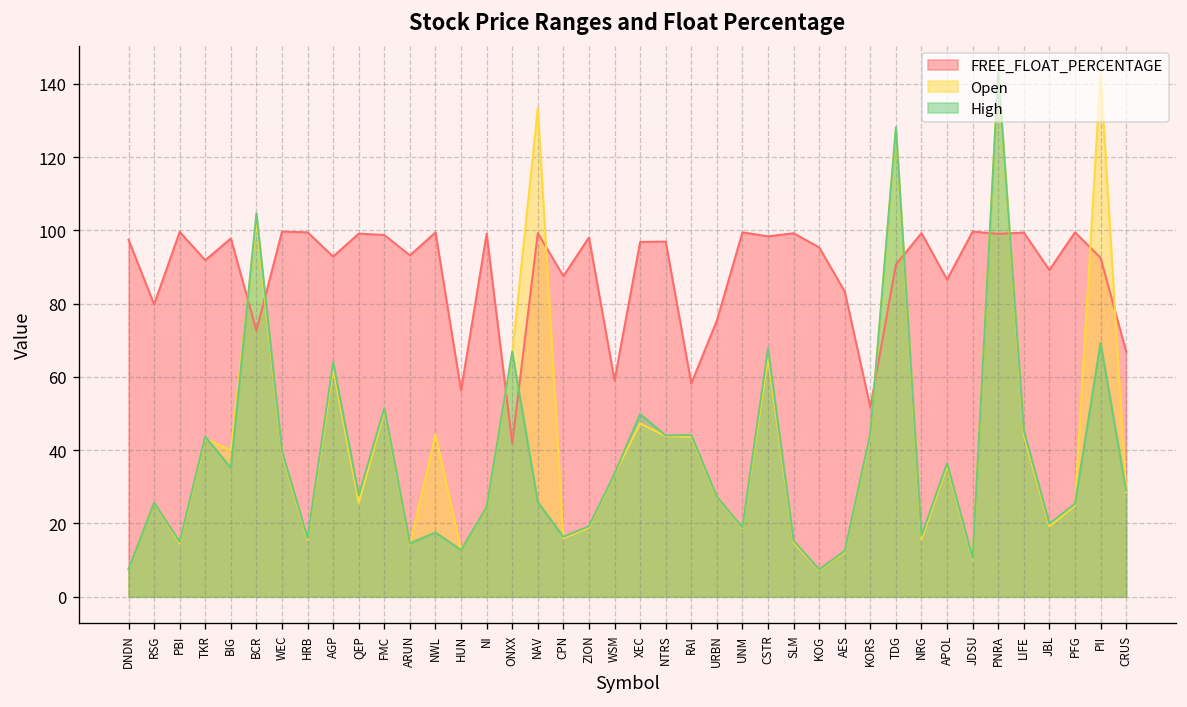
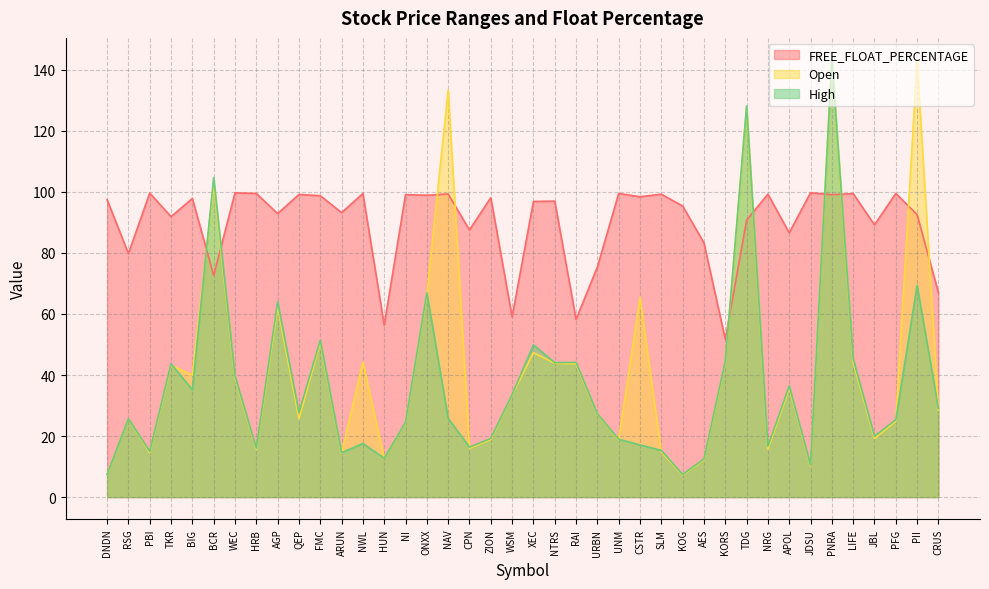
FREE_FLOAT_PERCENTAGE, ONXX: 42 -> 99
High, CSTR: 68 -> 17
